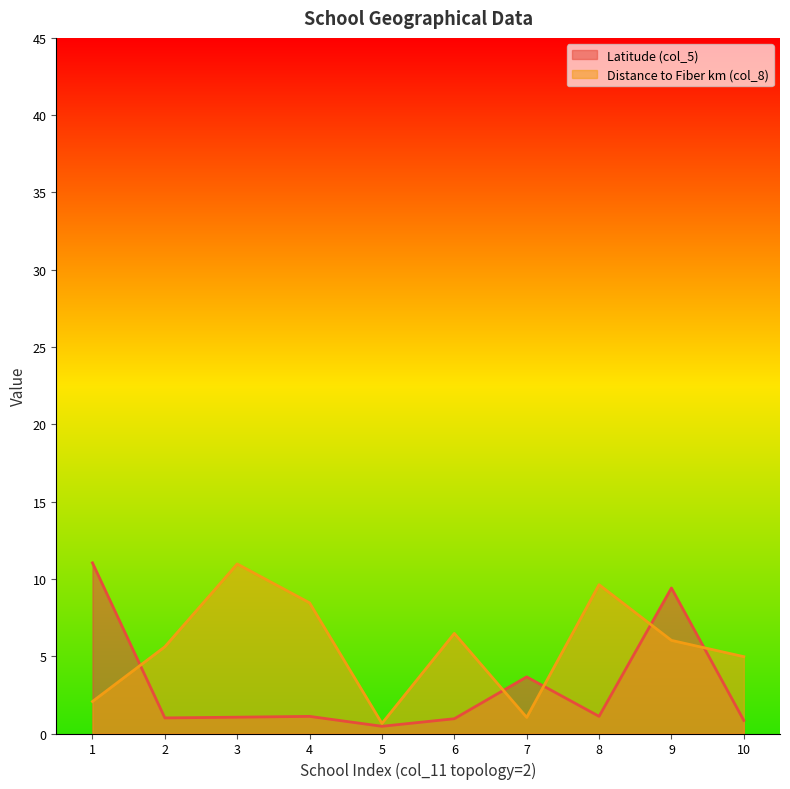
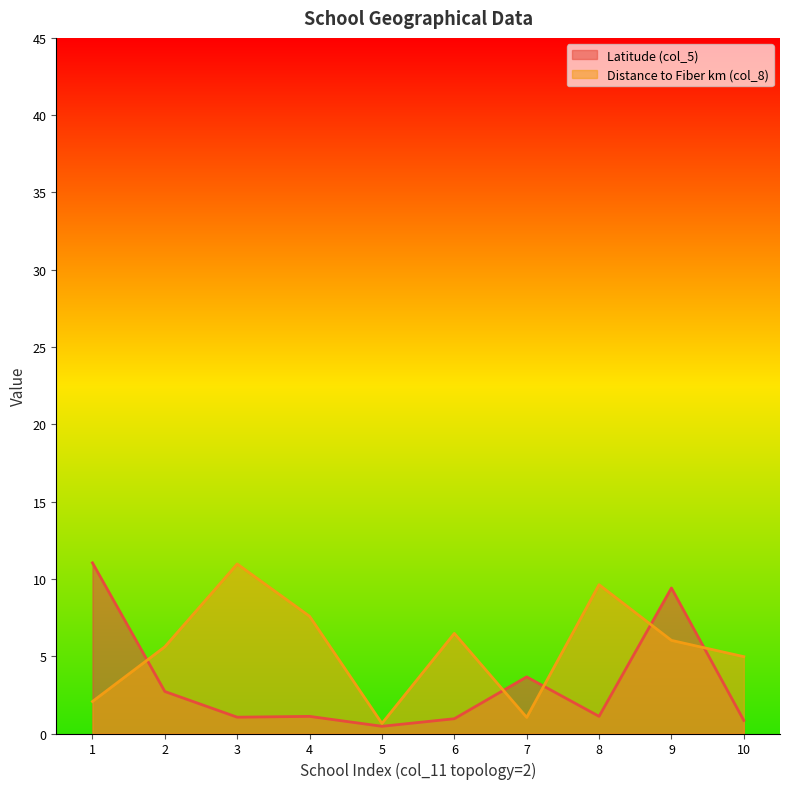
Latitude (col_5), 2: 1.0 -> 2.7
Distance to Fiber km (col_8), 4: 8.5 -> 7.6
